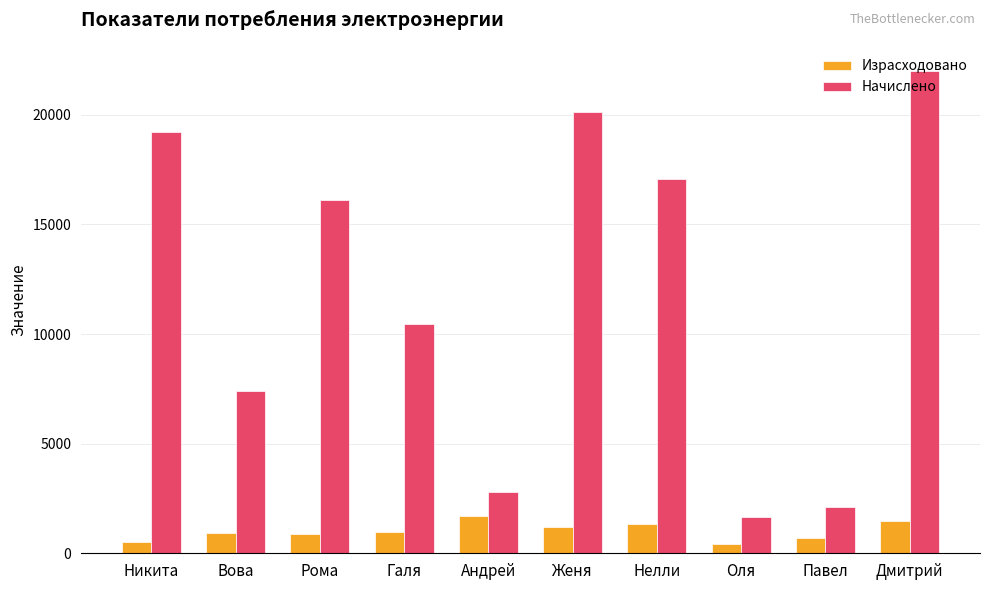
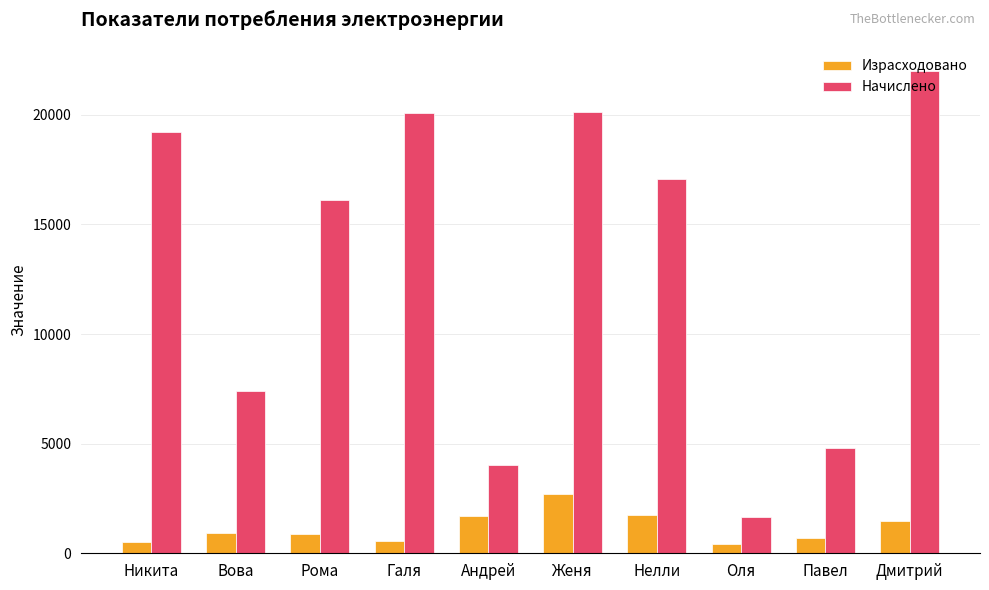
Израсходовано, Галя: 1000 -> 600
Начислено, Галя: 10500 -> 20100
Начислено, Андрей: 2800 -> 4000
Израсходовано, Женя: 1200 -> 2700
Израсходовано, Нелли: 1300 -> 1800
Начислено, Павел: 2100 -> 4800
